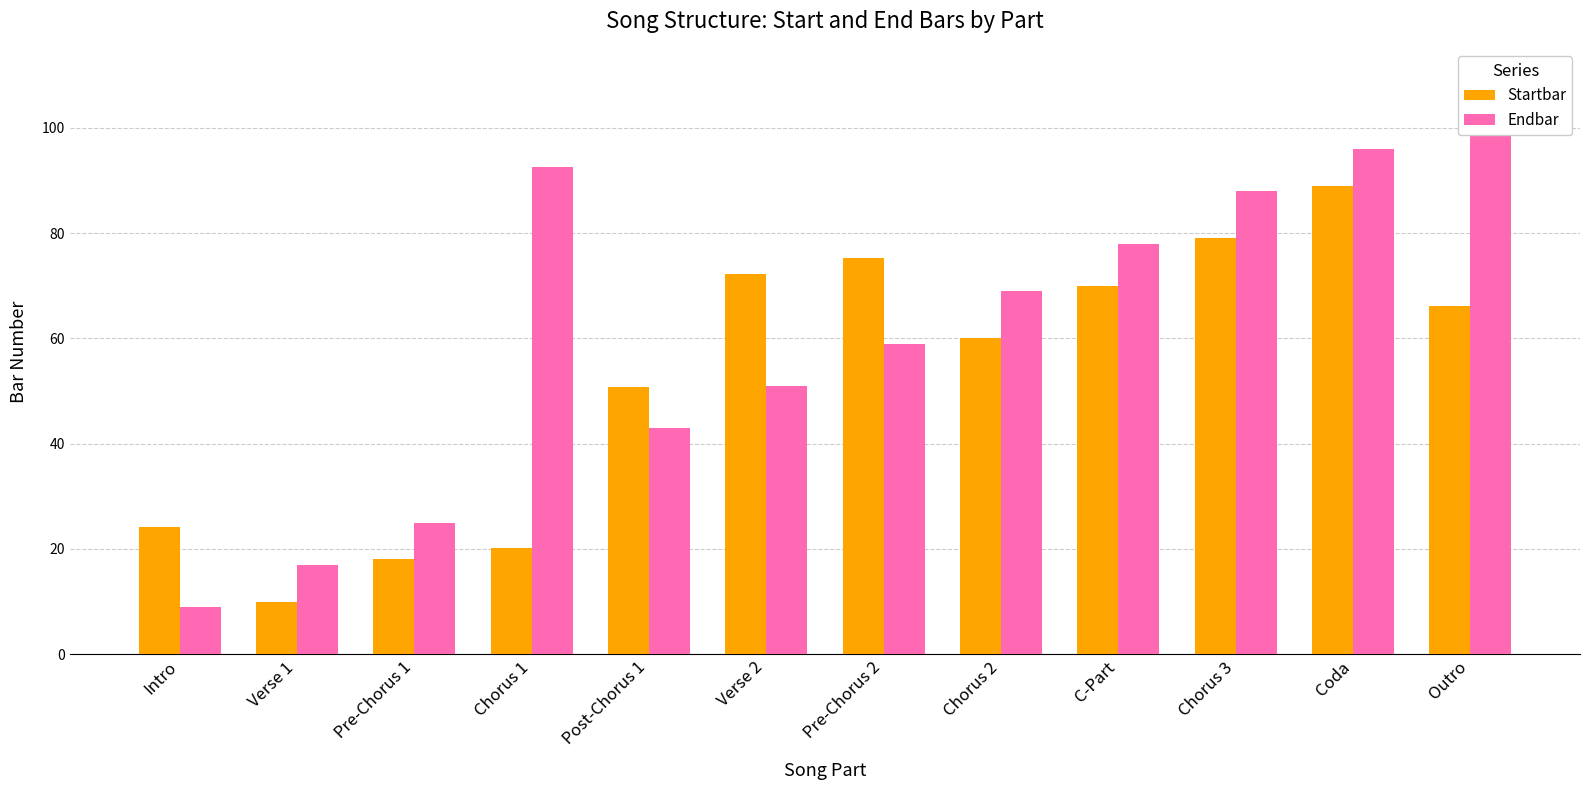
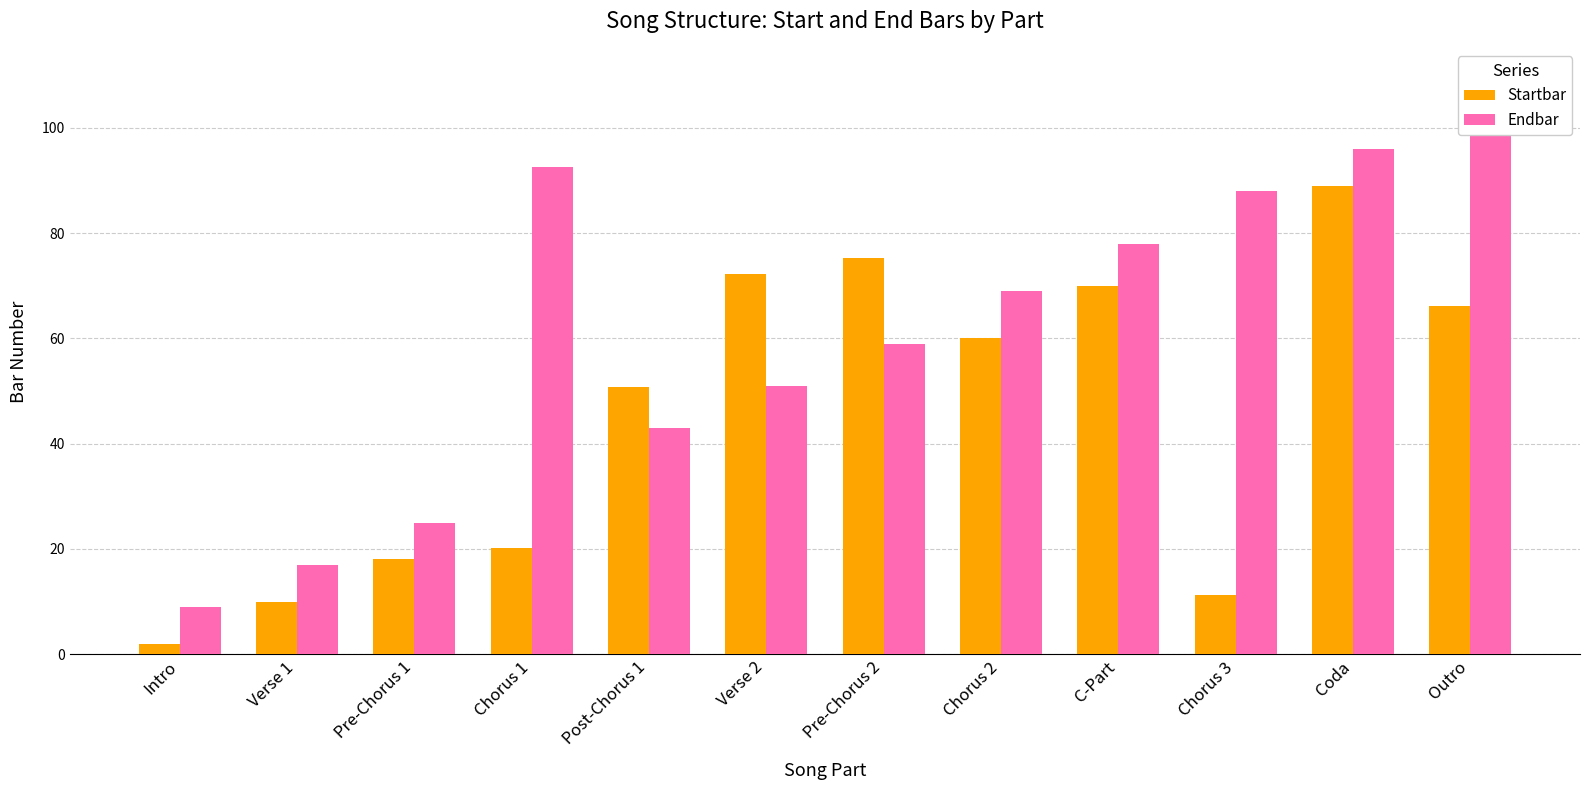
Startbar, Intro: 24 -> 2
Startbar, Chorus 3: 79 -> 11
